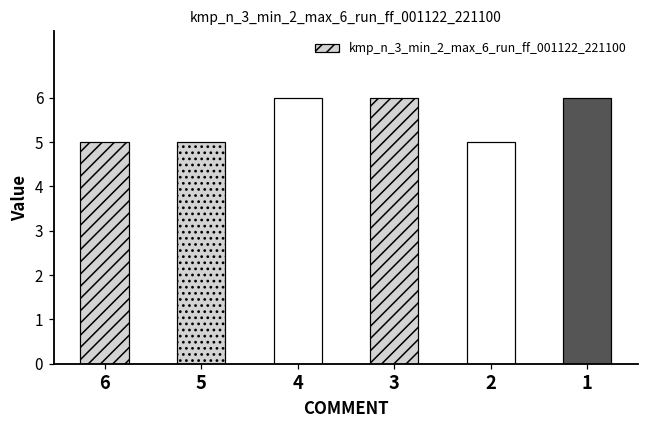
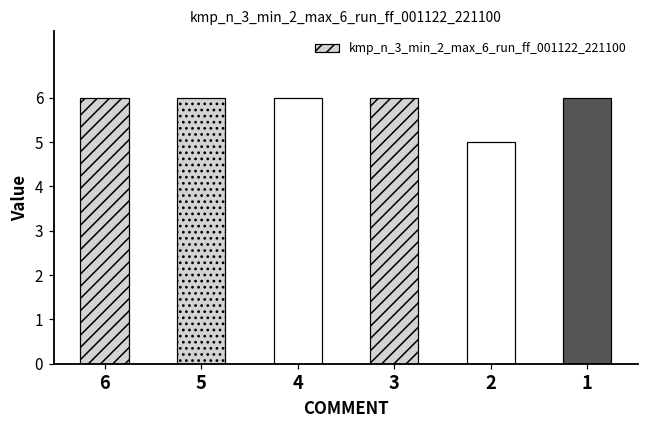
6: 5 -> 6
5: 5 -> 6
